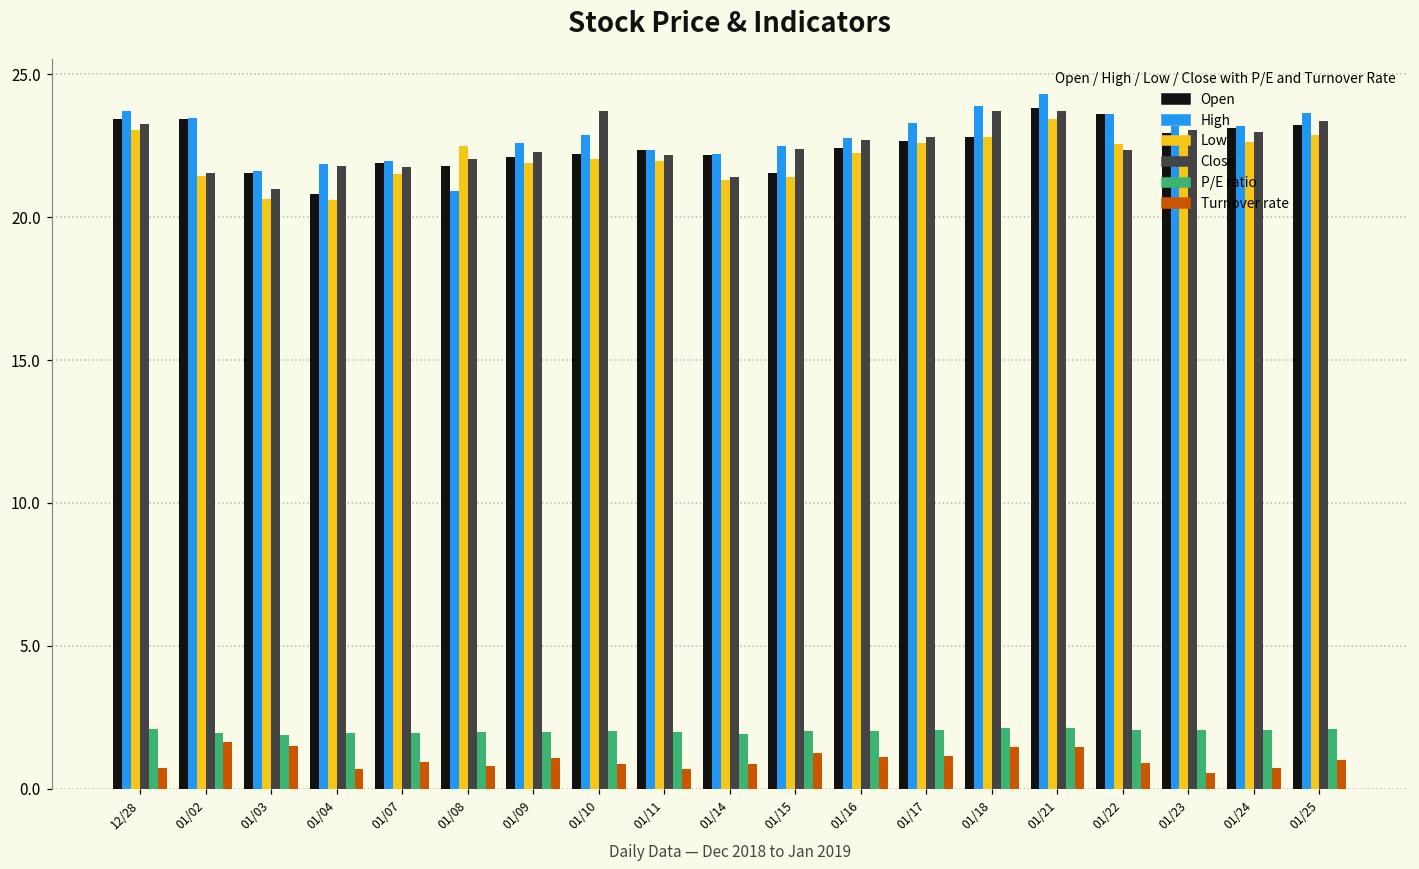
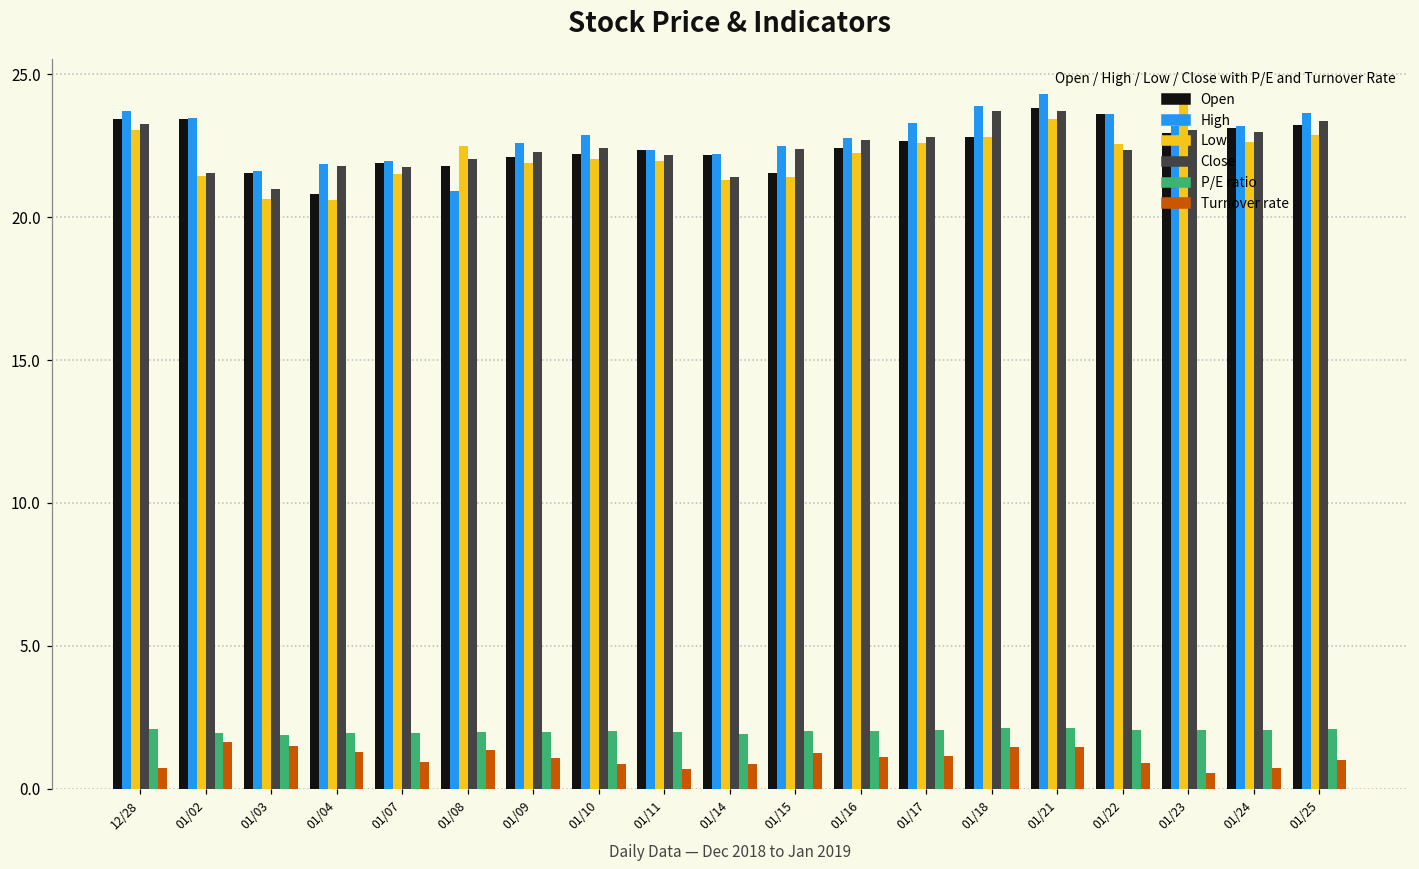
Turnover rate, 01/04: 0.7 -> 1.3
Turnover rate, 01/08: 0.8 -> 1.4
Close, 01/10: 23.7 -> 22.4
Low, 01/23: 22.7 -> 24.0
